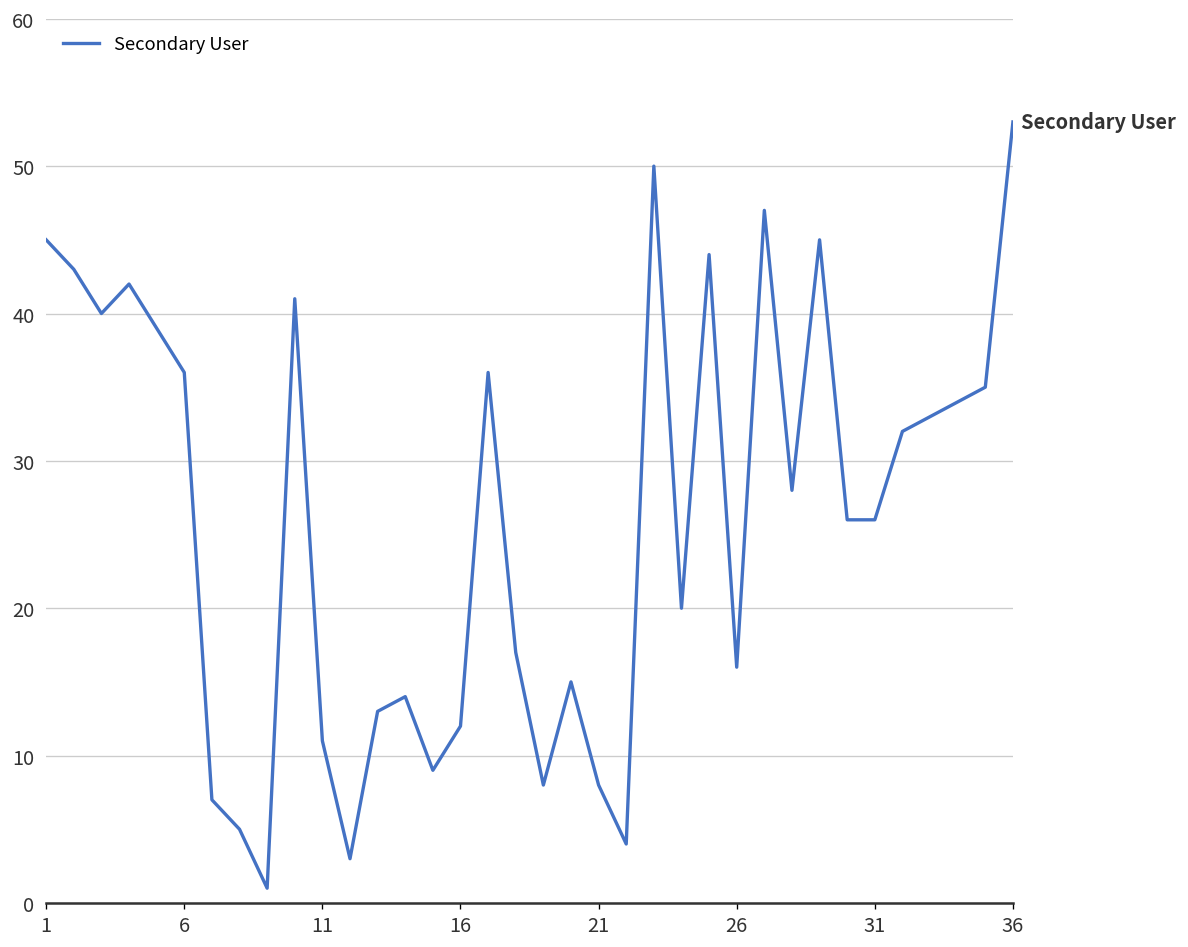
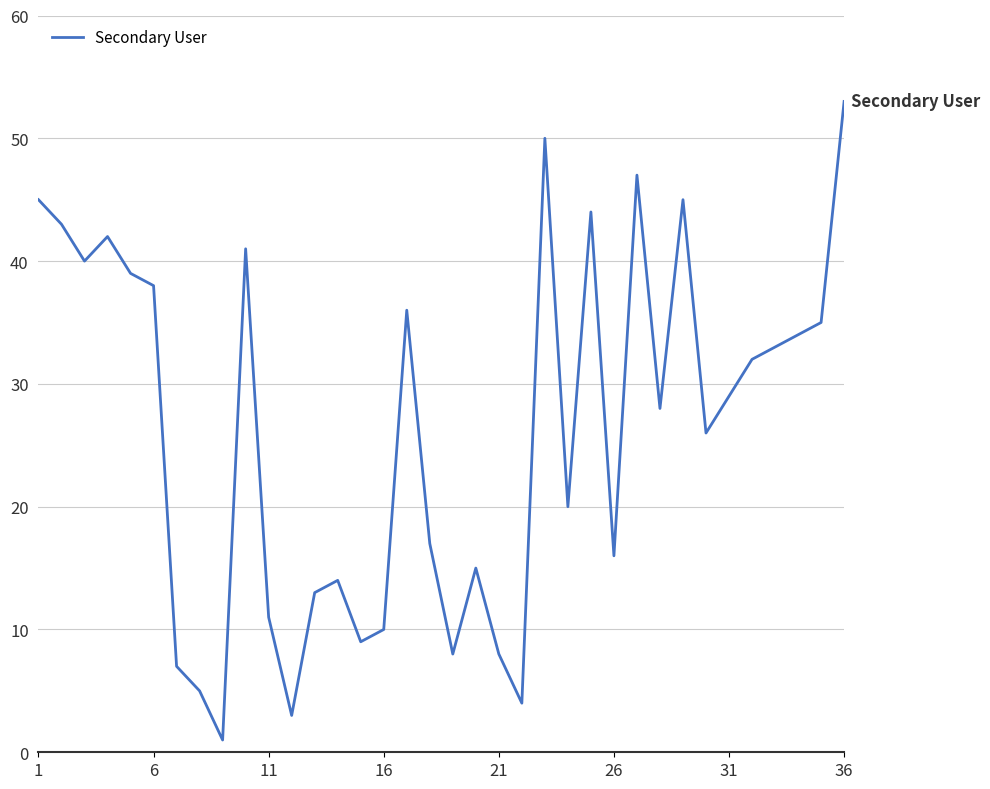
6: 36 -> 38
16: 12 -> 10
31: 26 -> 29
